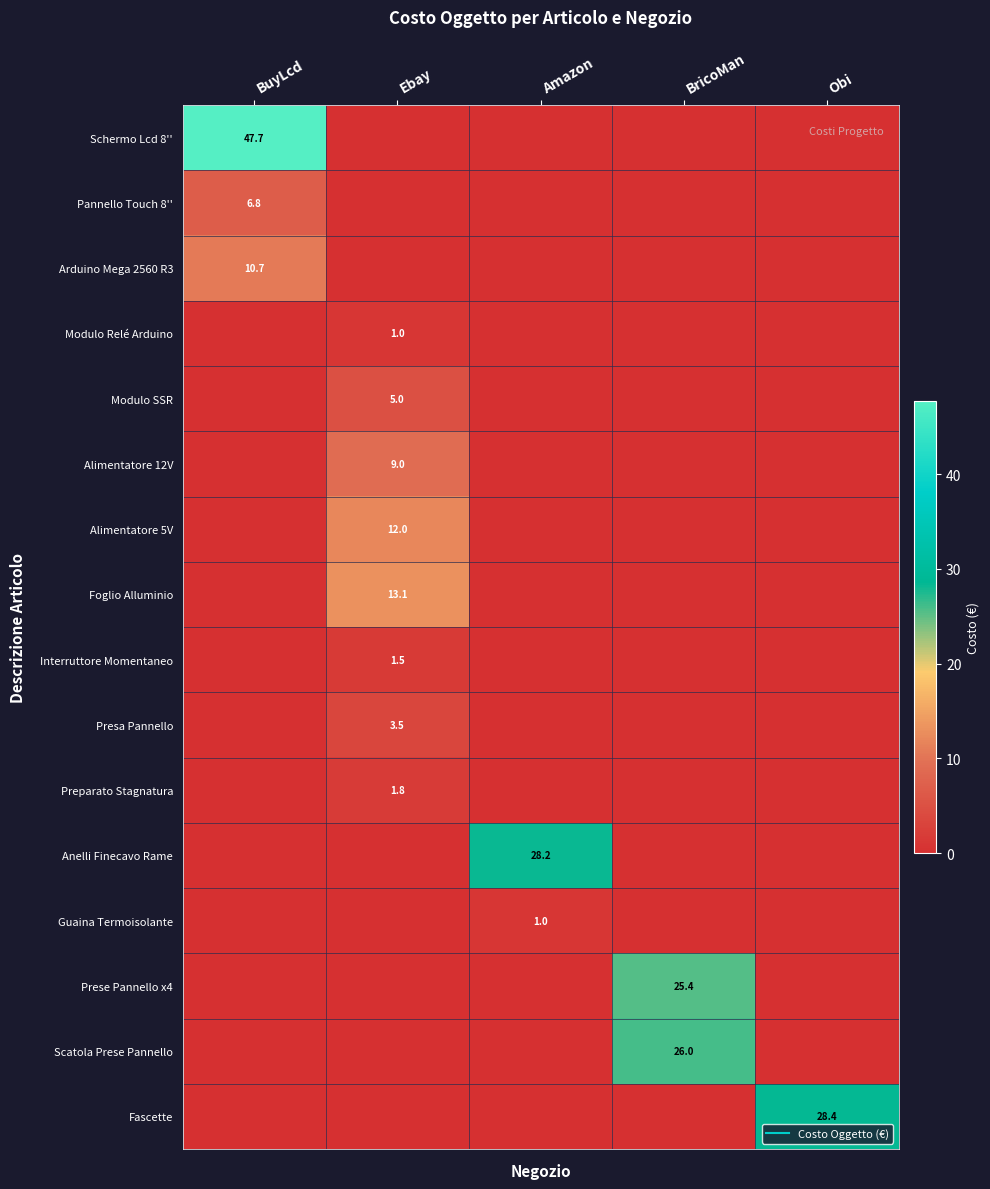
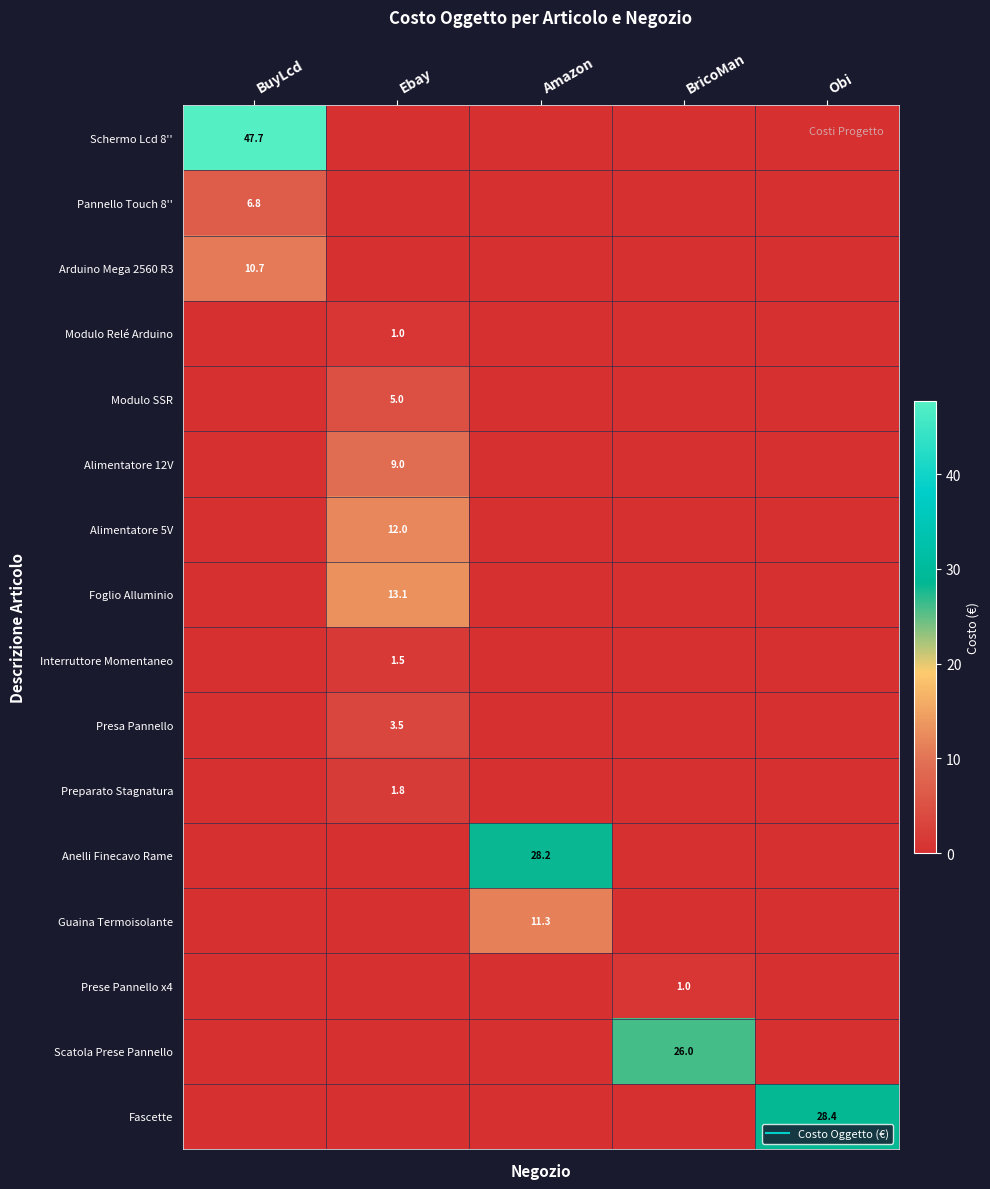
Guaina Termoisolante, Amazon: 1.0 -> 11.3
Prese Pannello x4, BricoMan: 25.4 -> 1.0
